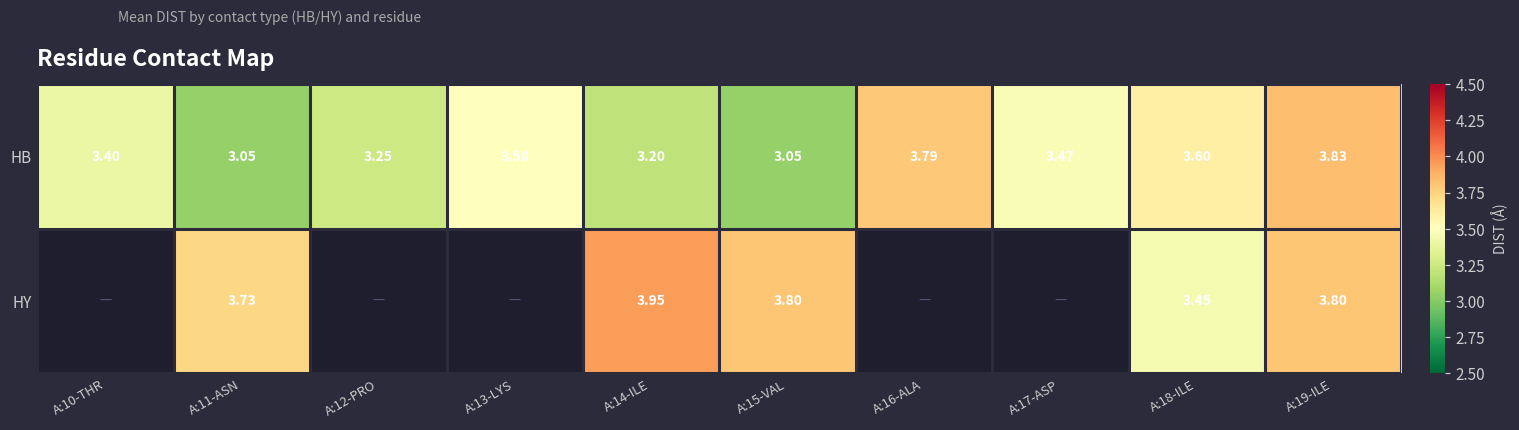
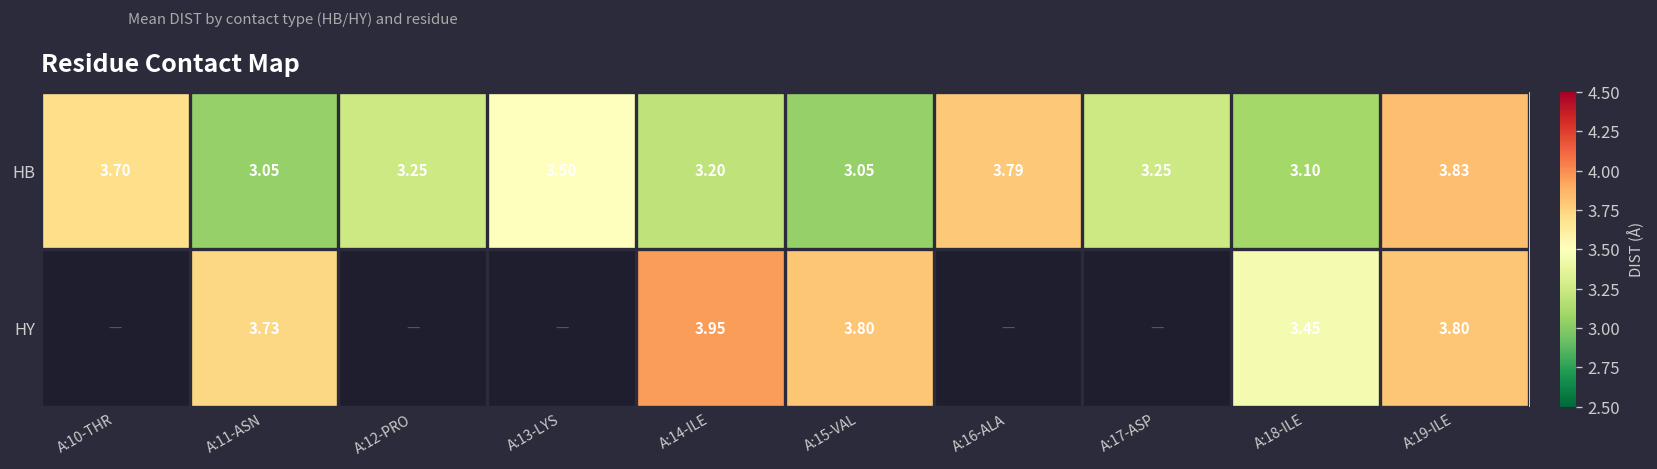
HB, A:10-THR: 3.40 -> 3.70
HB, A:17-ASP: 3.47 -> 3.25
HB, A:18-ILE: 3.60 -> 3.10
